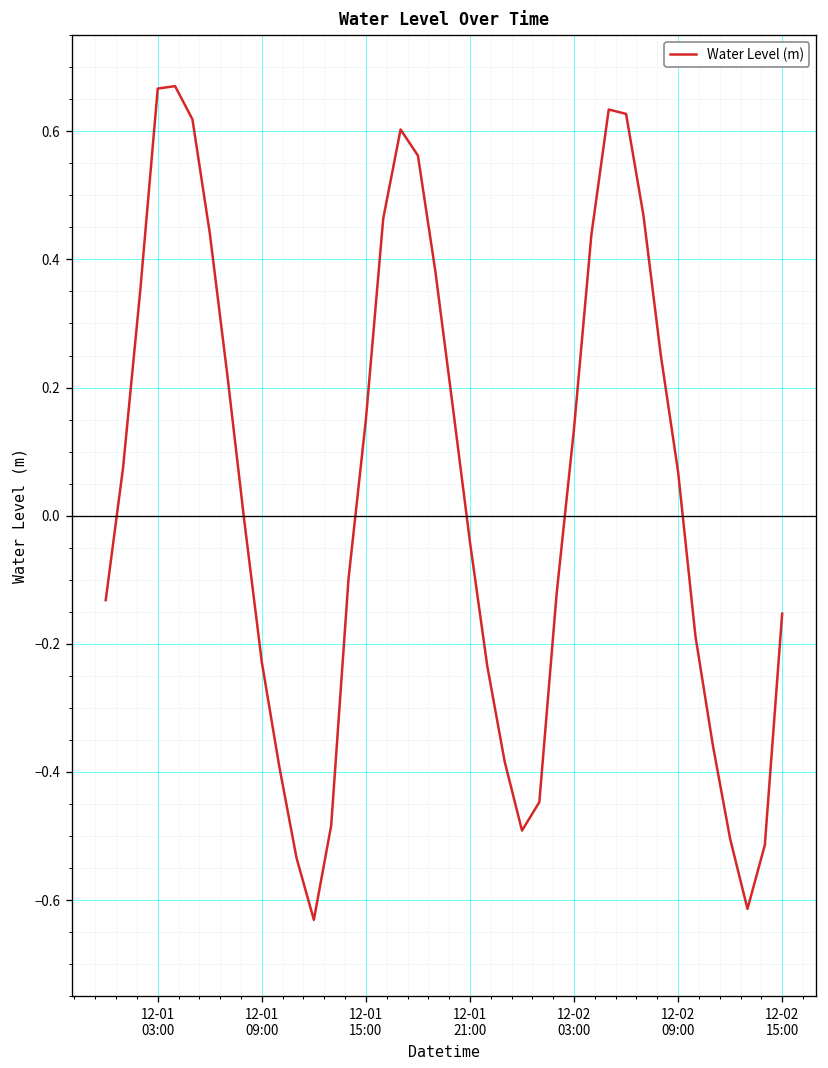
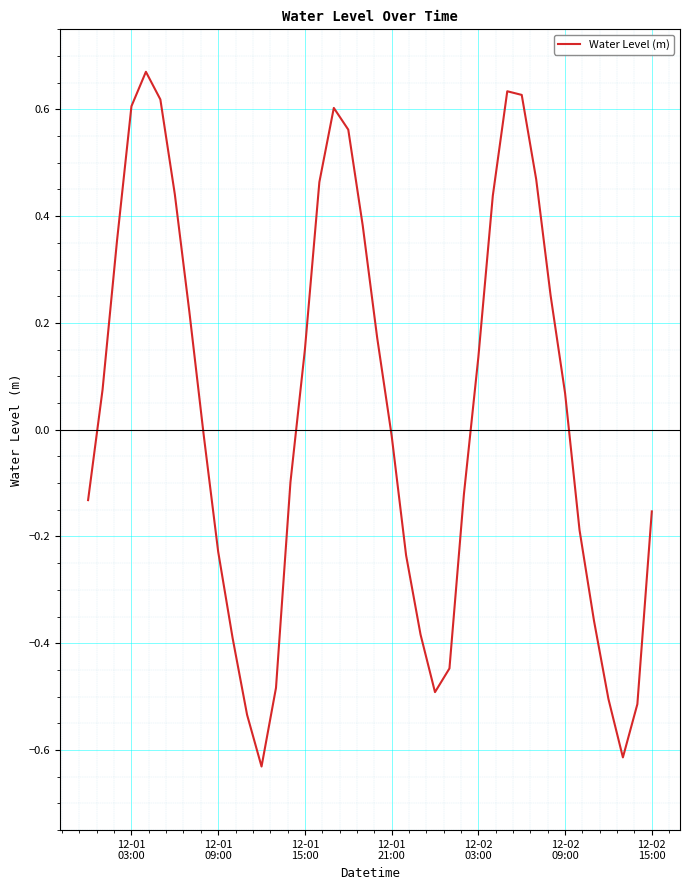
12-01 03:00: 0.67 -> 0.61
12-01 21:00: -0.04 -> -0.01
